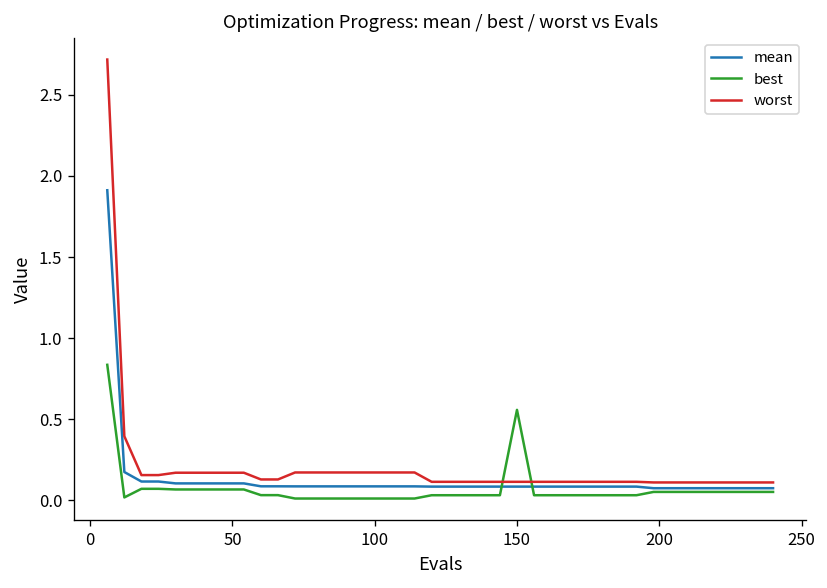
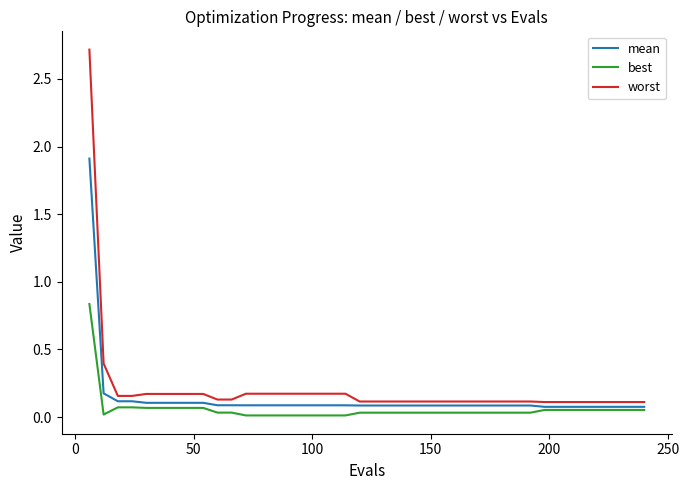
best, 150: 0.56 -> 0.03
